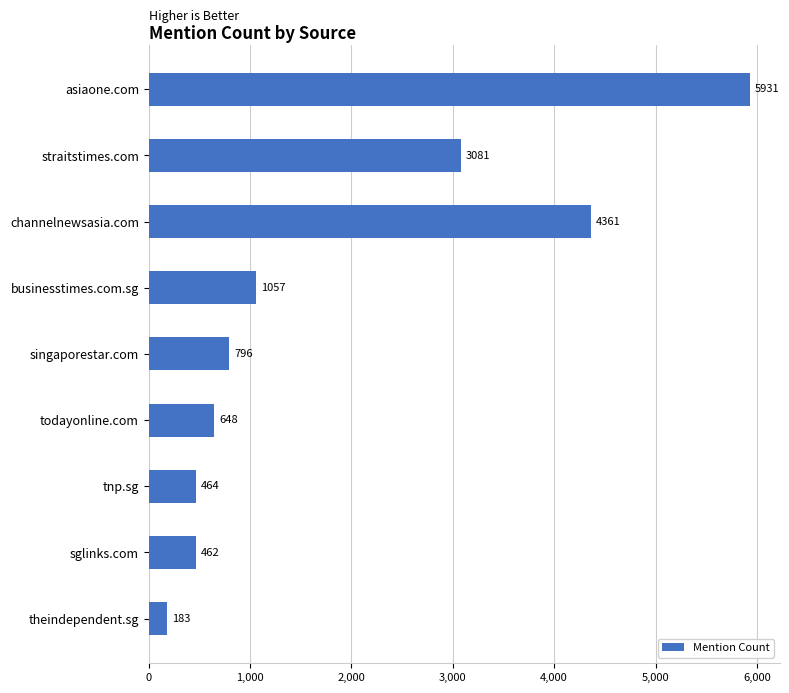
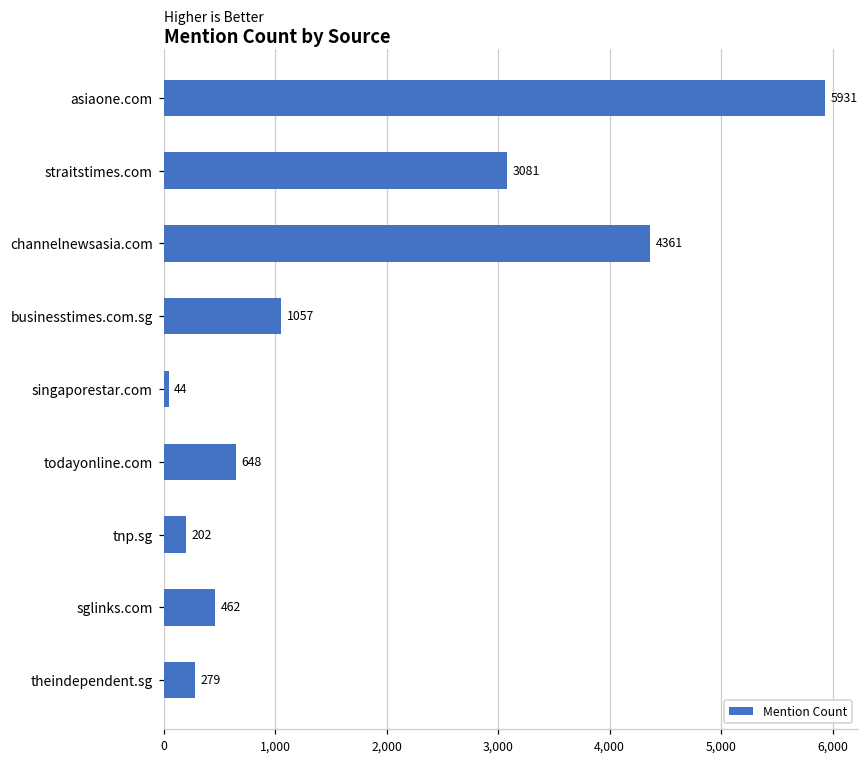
singaporestar.com: 796 -> 44
tnp.sg: 464 -> 202
theindependent.sg: 183 -> 279
